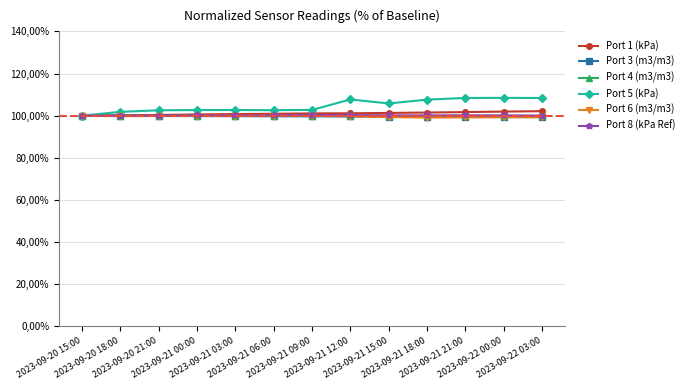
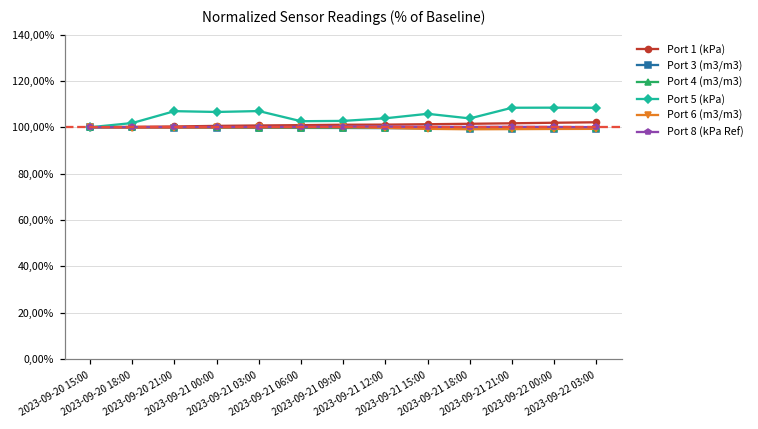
Port 5 (kPa), 2023-09-20 21:00: 10300% -> 10700%
Port 5 (kPa), 2023-09-21 00:00: 10300% -> 10700%
Port 5 (kPa), 2023-09-21 03:00: 10300% -> 10700%
Port 5 (kPa), 2023-09-21 12:00: 10800% -> 10400%
Port 5 (kPa), 2023-09-21 18:00: 10800% -> 10400%
